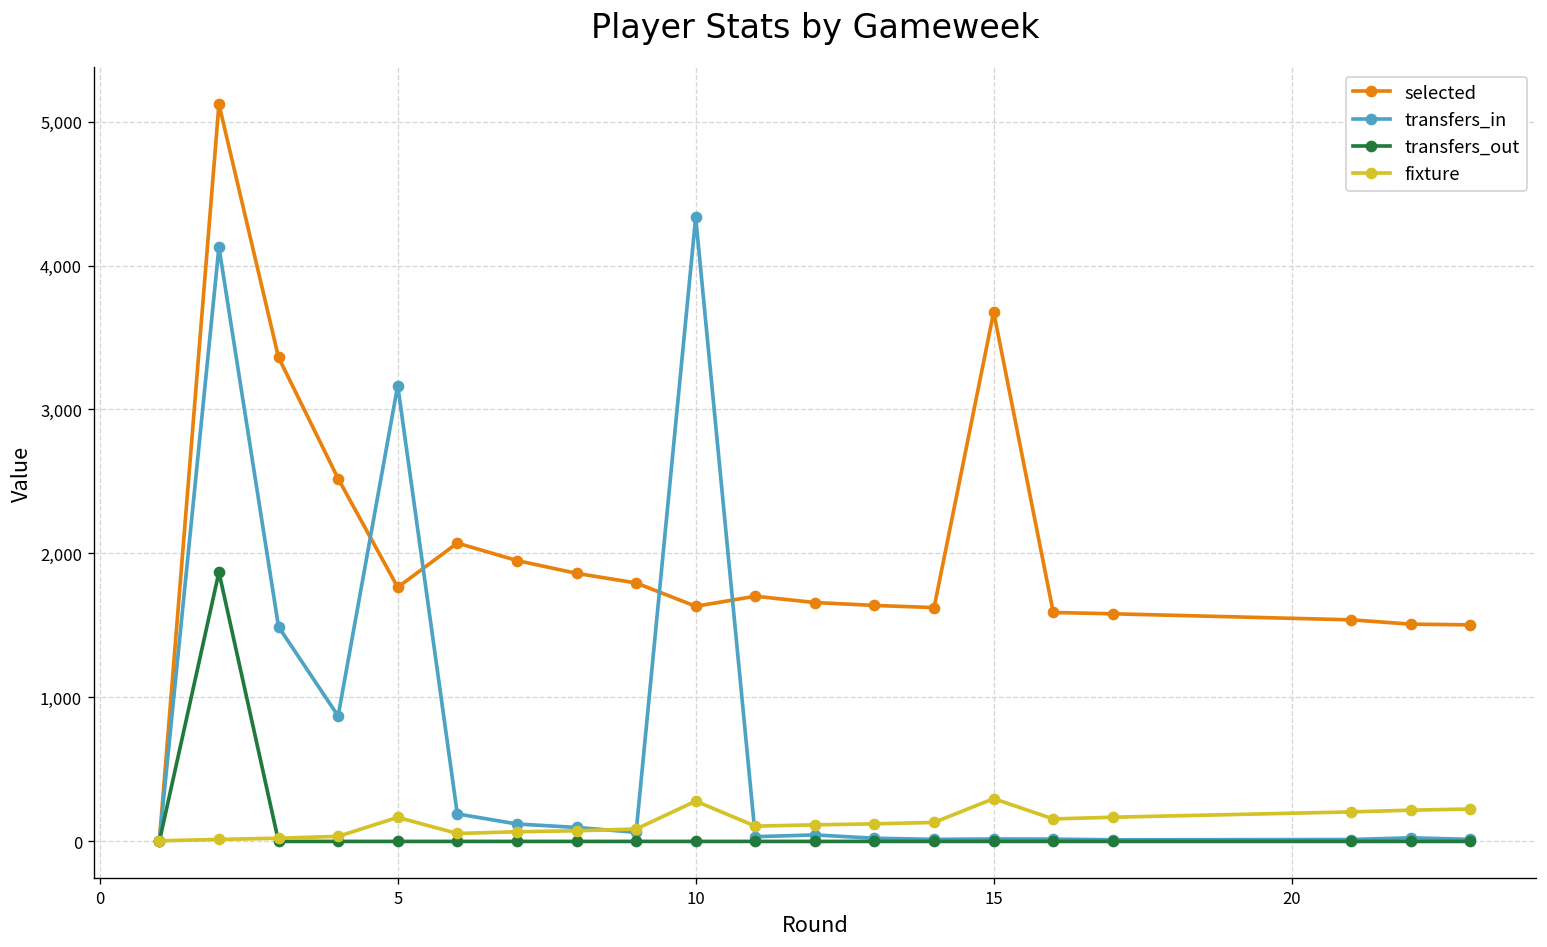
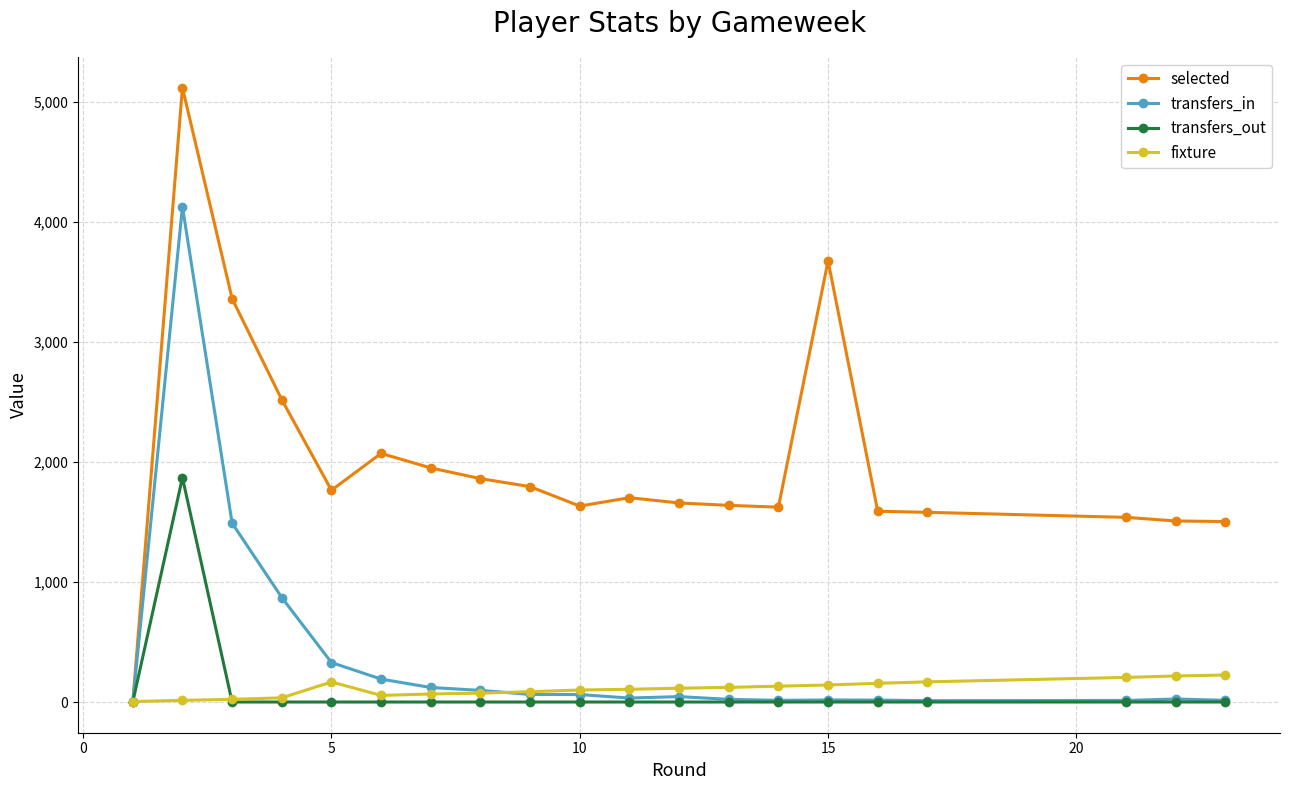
transfers_in, 5: 3,170 -> 330
transfers_in, 10: 4,330 -> 60
fixture, 10: 280 -> 100
fixture, 15: 300 -> 140
